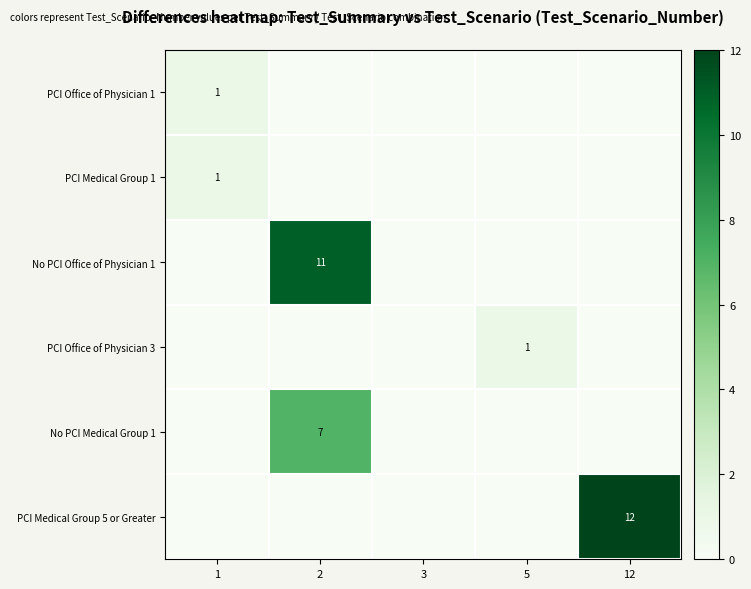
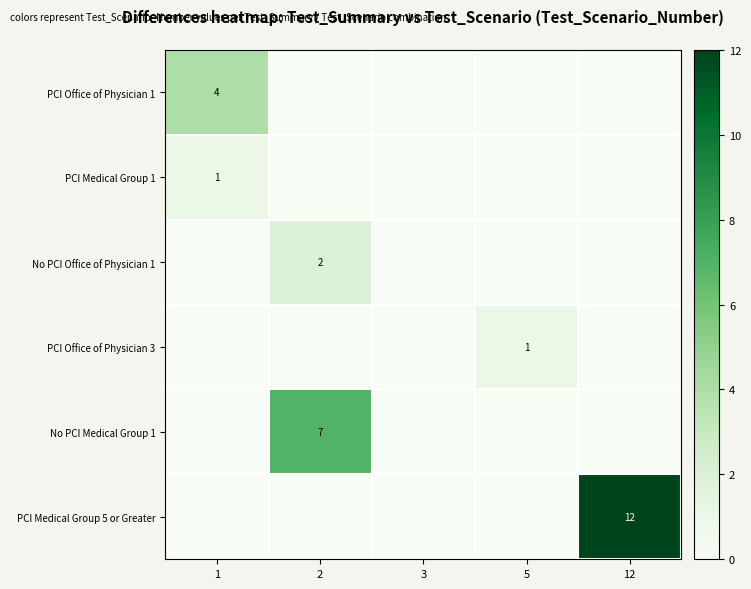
PCI Office of Physician 1, 1: 1 -> 4
No PCI Office of Physician 1, 2: 11 -> 2
